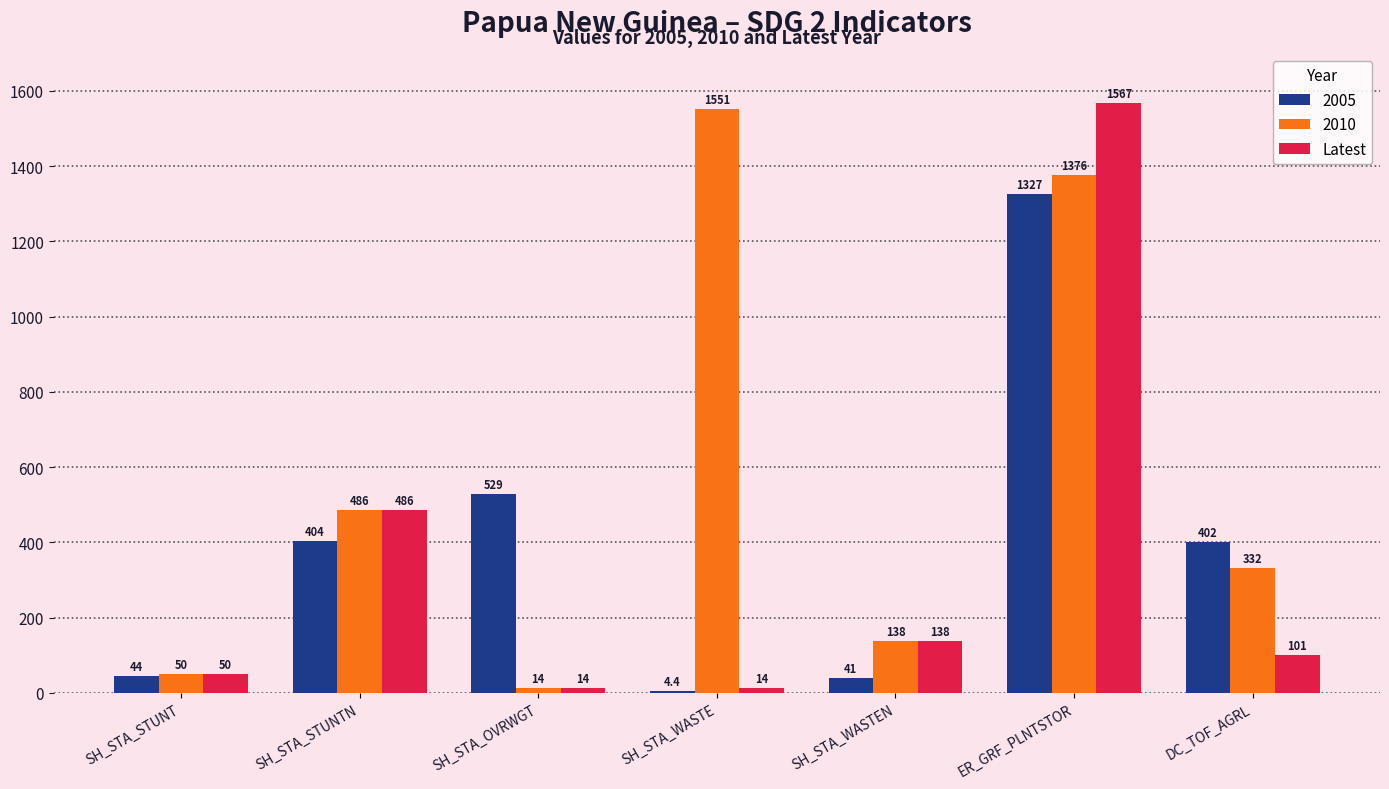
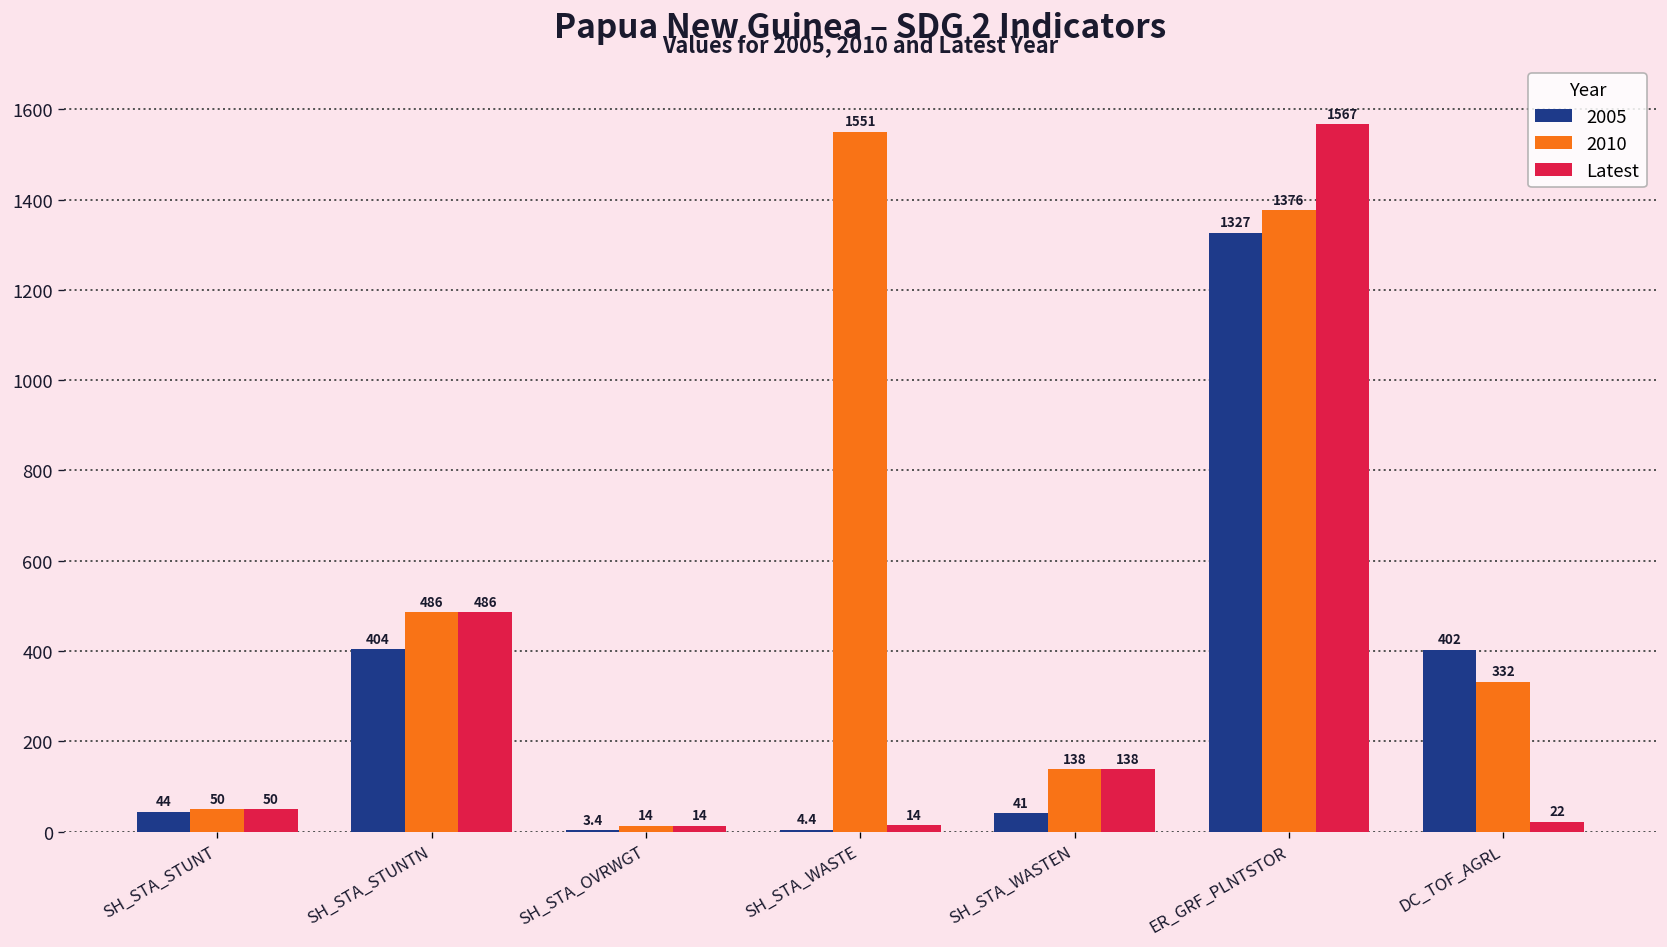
2005, SH_STA_OVRWGT: 529 -> 3.4
Latest, DC_TOF_AGRL: 101 -> 22
